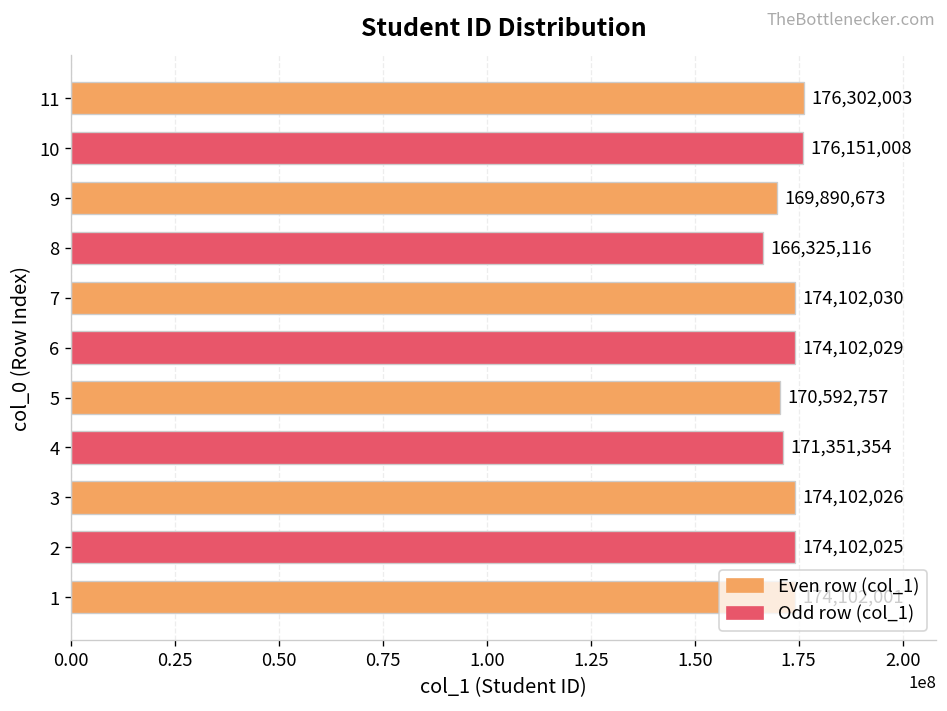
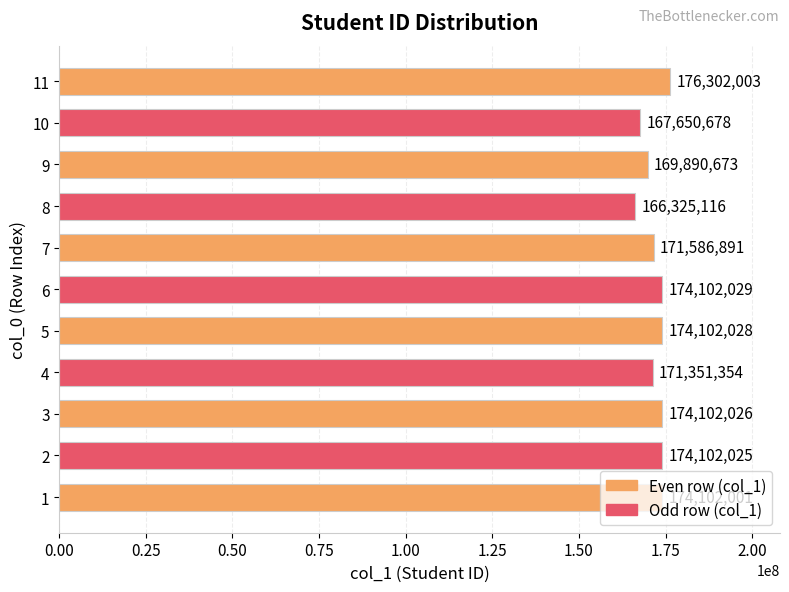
10: 176,151,008 -> 167,650,678
7: 174,102,030 -> 171,586,891
5: 170,592,757 -> 174,102,028
